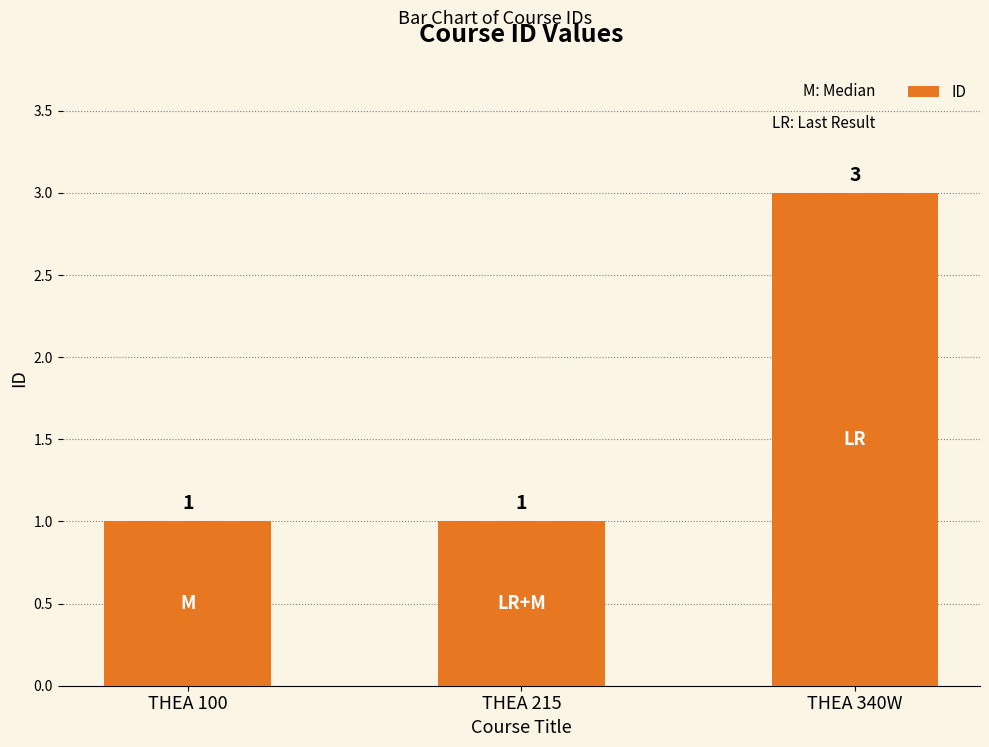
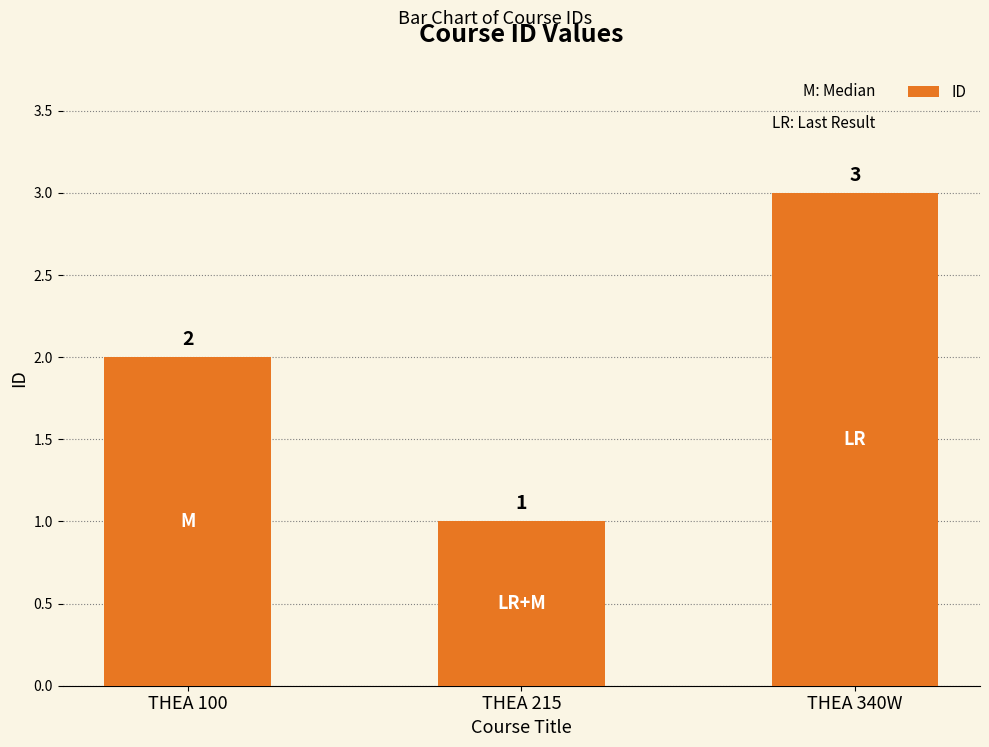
THEA 100: 1 -> 2
